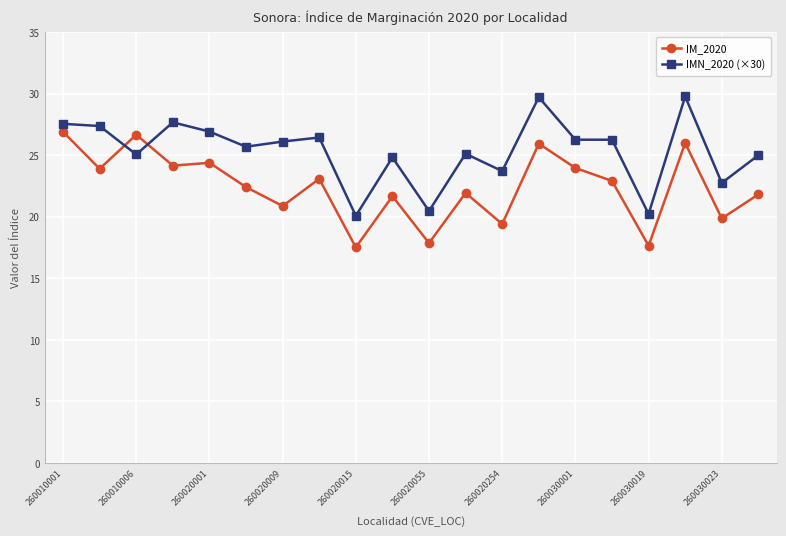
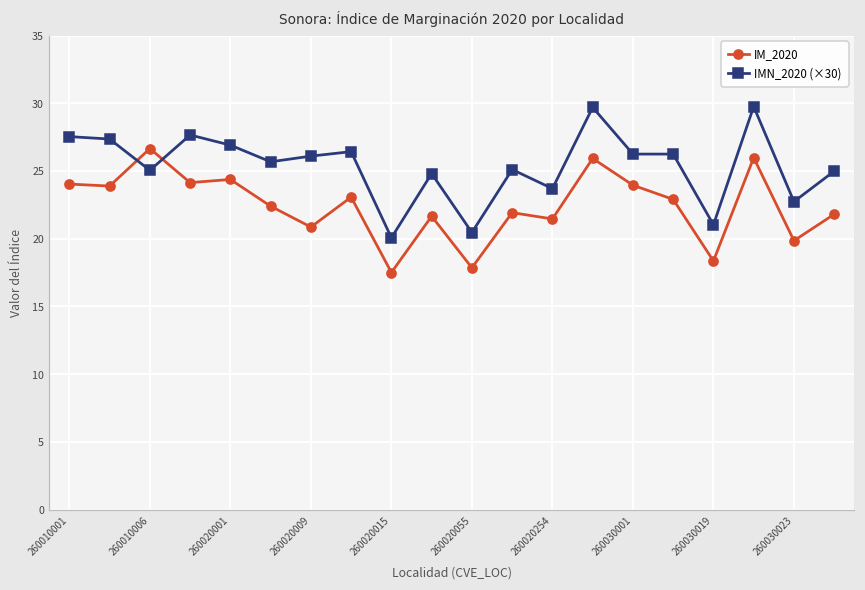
IM_2020, 260010001: 26.9 -> 24.0
IM_2020, 260020254: 19.4 -> 21.5
IM_2020, 260030019: 17.6 -> 18.4
IMN_2020 (×30), 260030019: 20.2 -> 21.0
